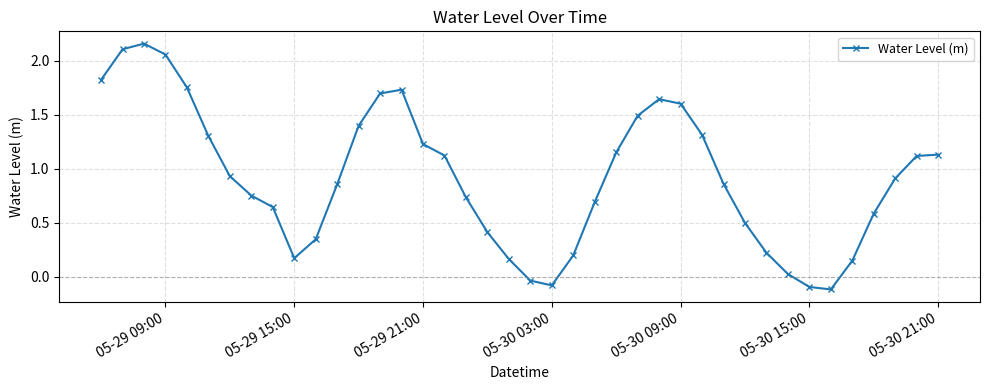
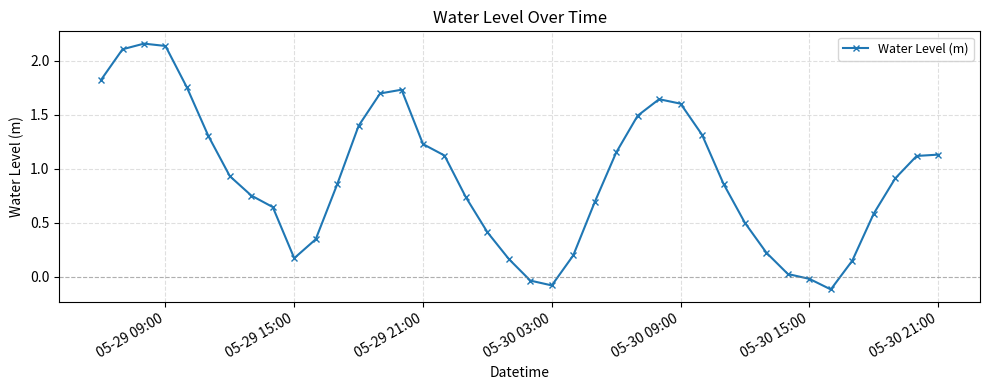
05-29 09:00: 2.06 -> 2.14
05-30 15:00: -0.09 -> -0.02
